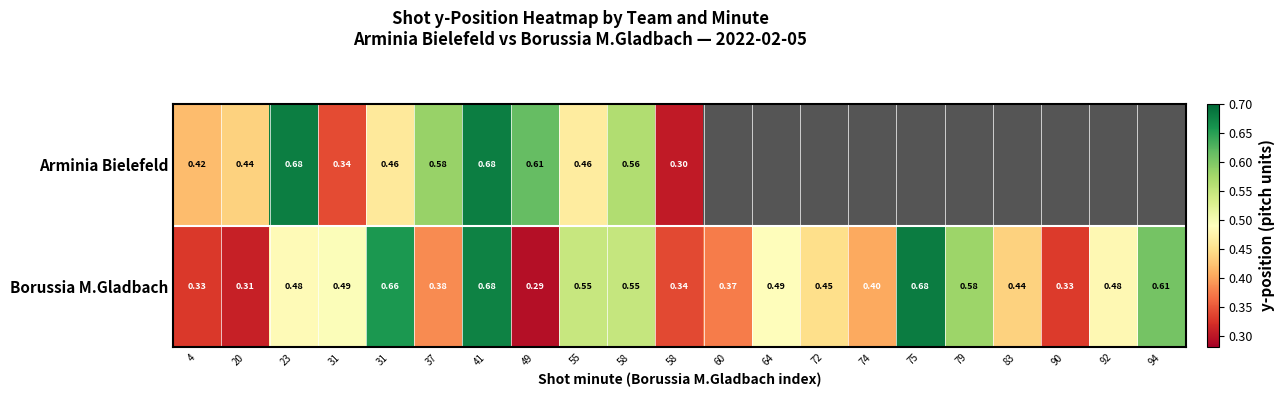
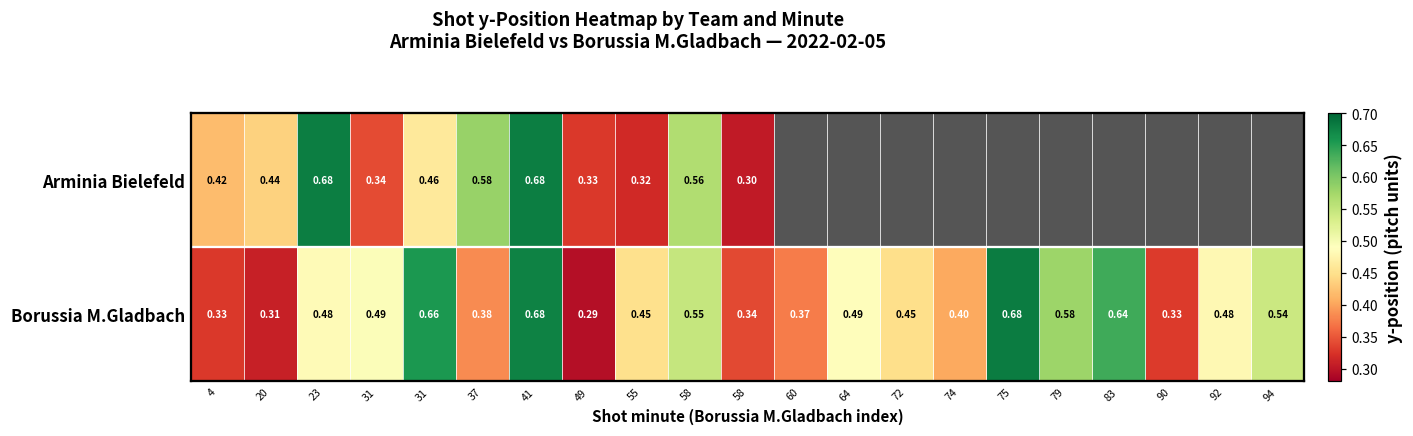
Arminia Bielefeld, 49: 0.61 -> 0.33
Arminia Bielefeld, 55: 0.46 -> 0.32
Borussia M.Gladbach, 55: 0.55 -> 0.45
Borussia M.Gladbach, 83: 0.44 -> 0.64
Borussia M.Gladbach, 94: 0.61 -> 0.54
